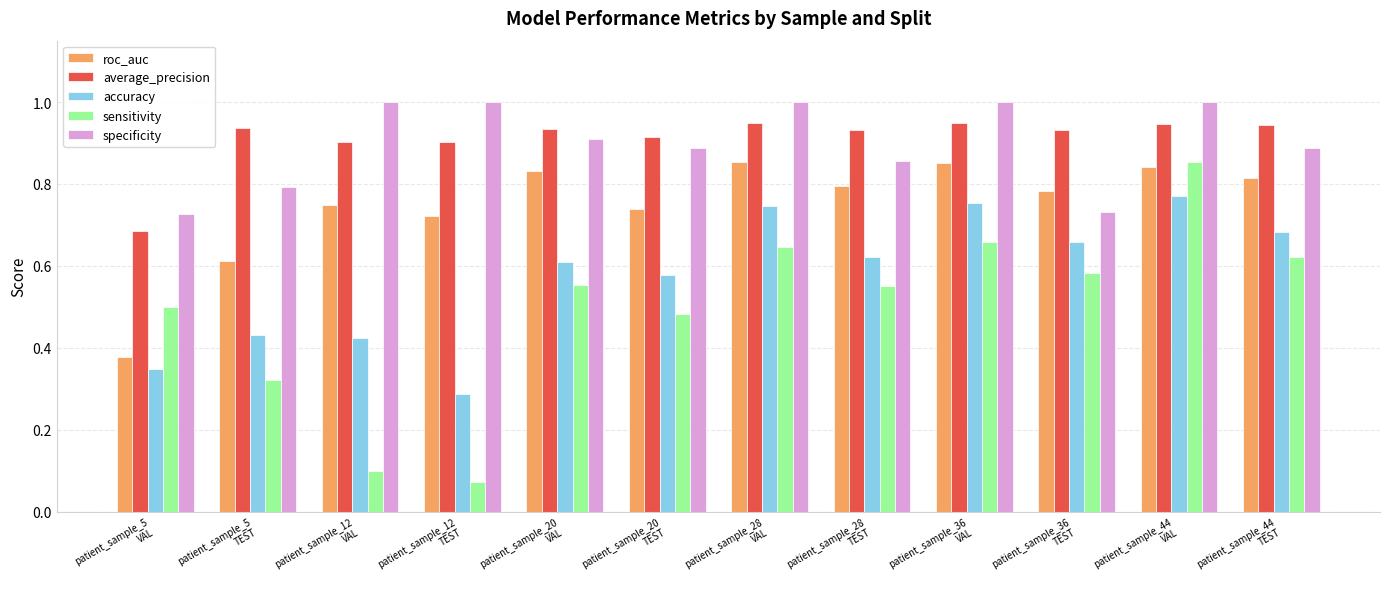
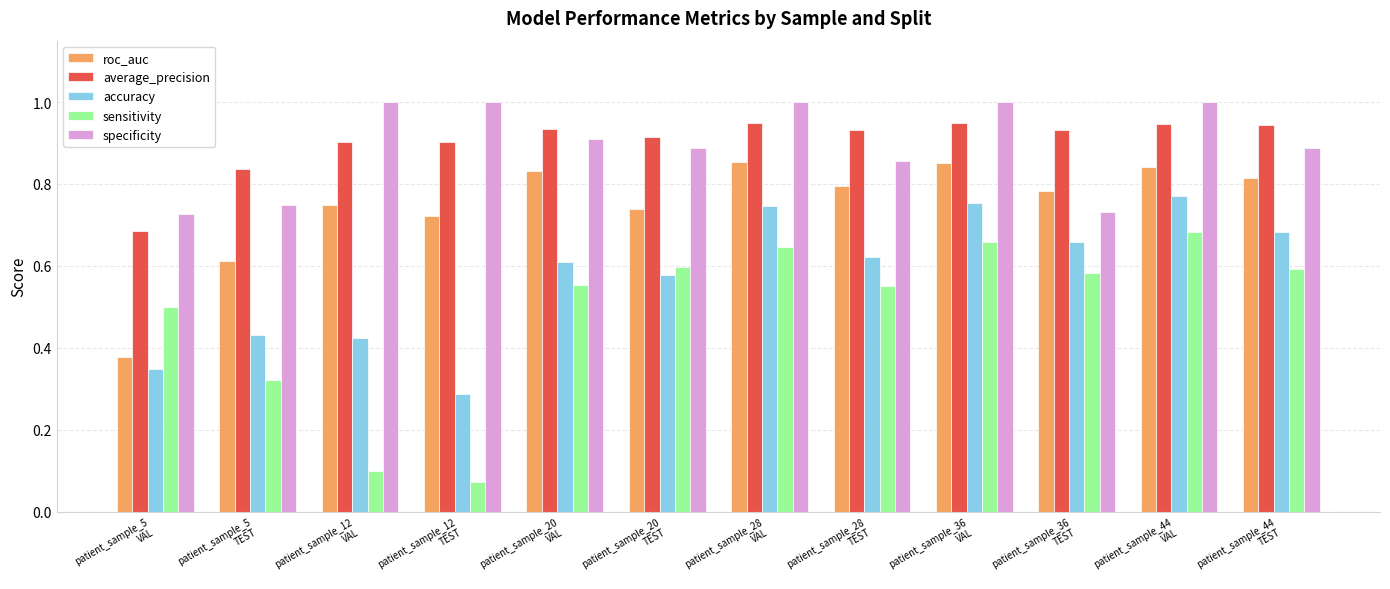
average_precision, patient_sample_5 TEST: 0.94 -> 0.84
specificity, patient_sample_5 TEST: 0.79 -> 0.75
sensitivity, patient_sample_20 TEST: 0.48 -> 0.60
sensitivity, patient_sample_44 VAL: 0.85 -> 0.68
sensitivity, patient_sample_44 TEST: 0.62 -> 0.59
